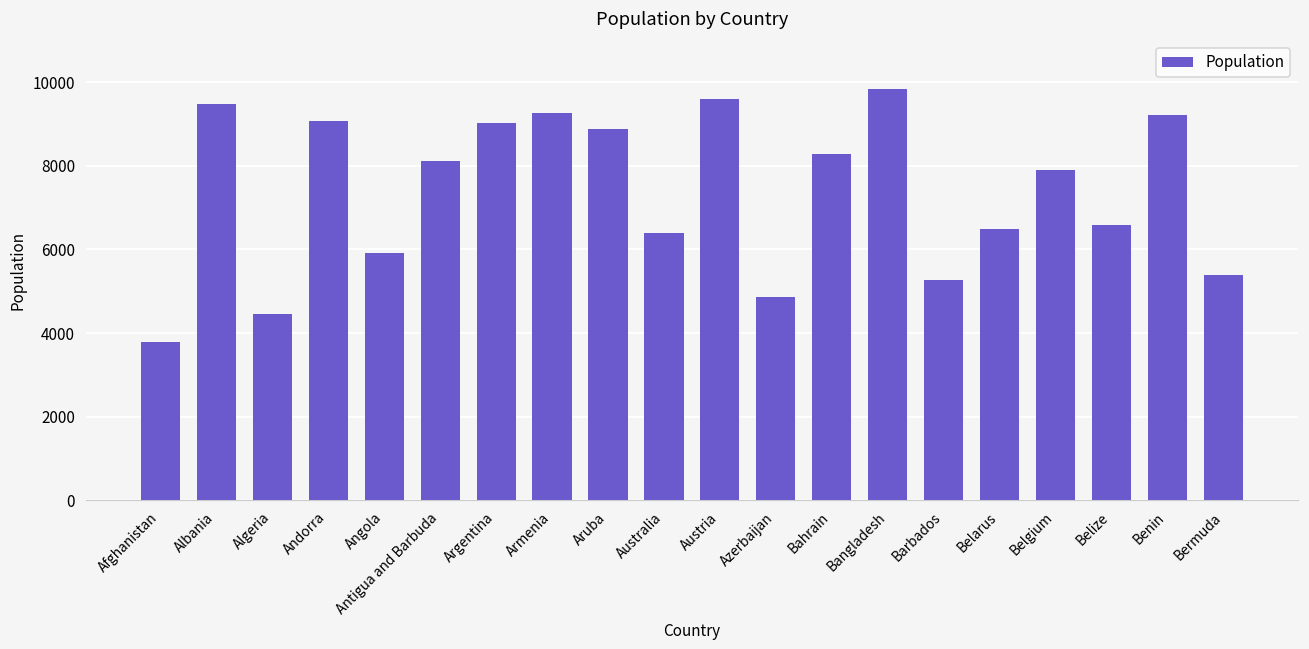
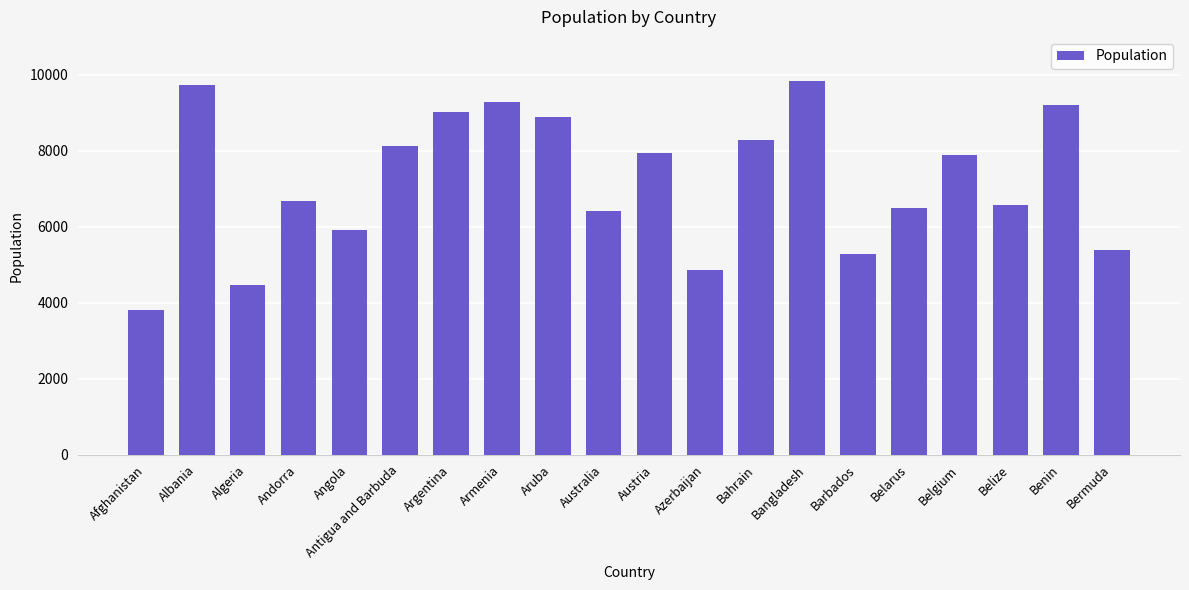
Albania: 9500 -> 9700
Andorra: 9100 -> 6700
Austria: 9600 -> 8000
